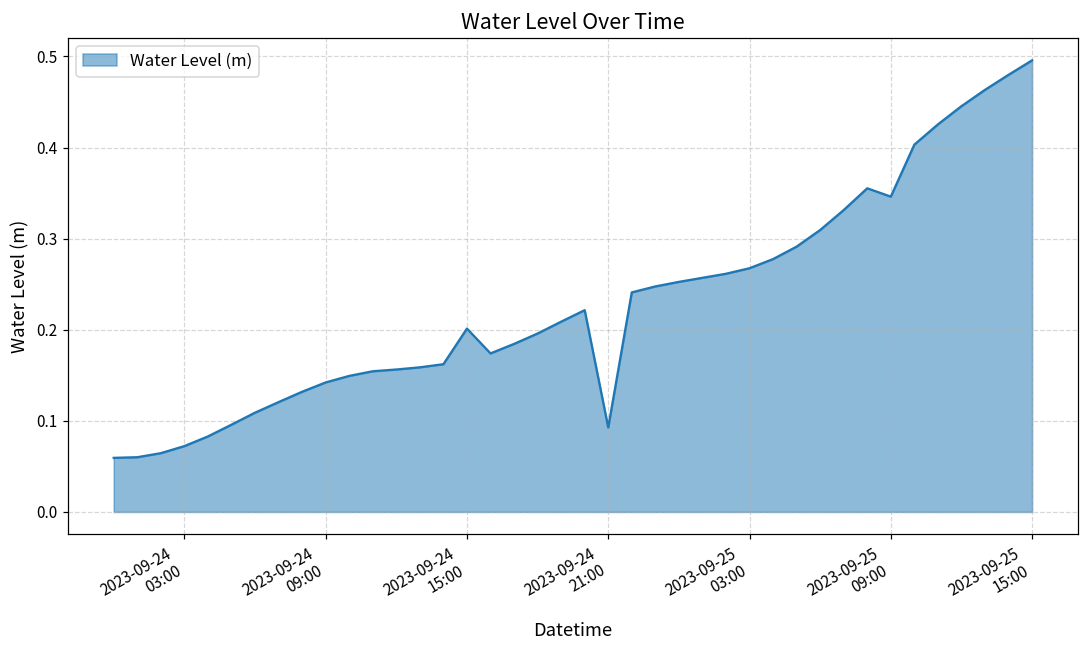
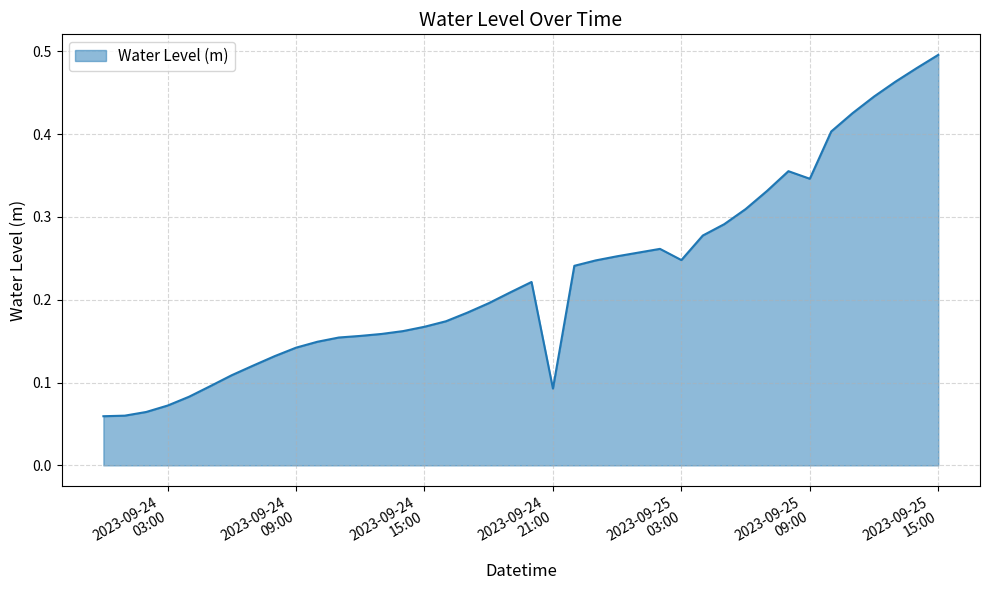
2023-09-24 15:00: 0.20 -> 0.17
2023-09-25 03:00: 0.27 -> 0.25
